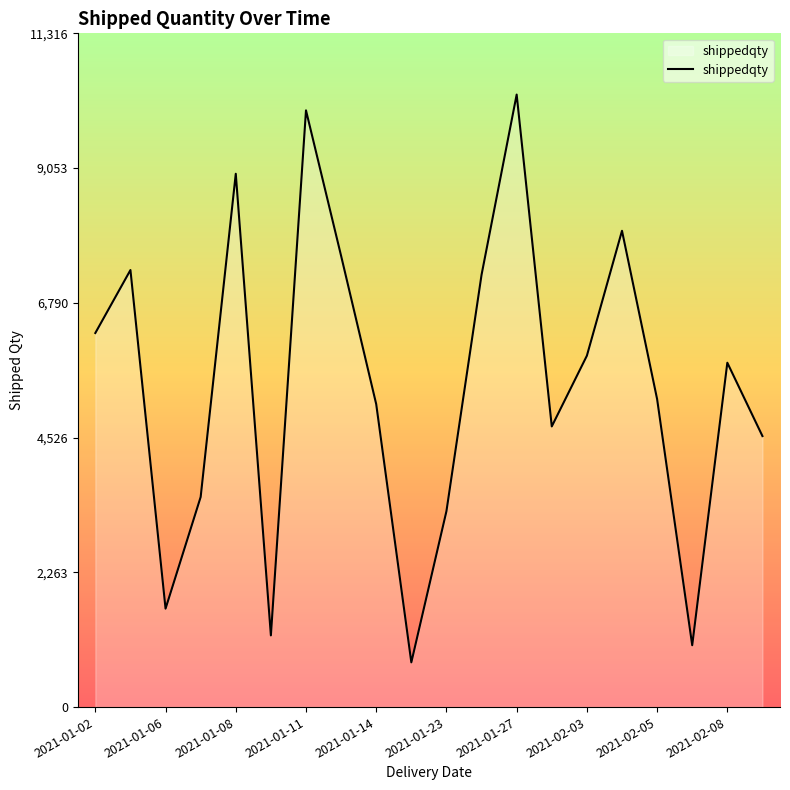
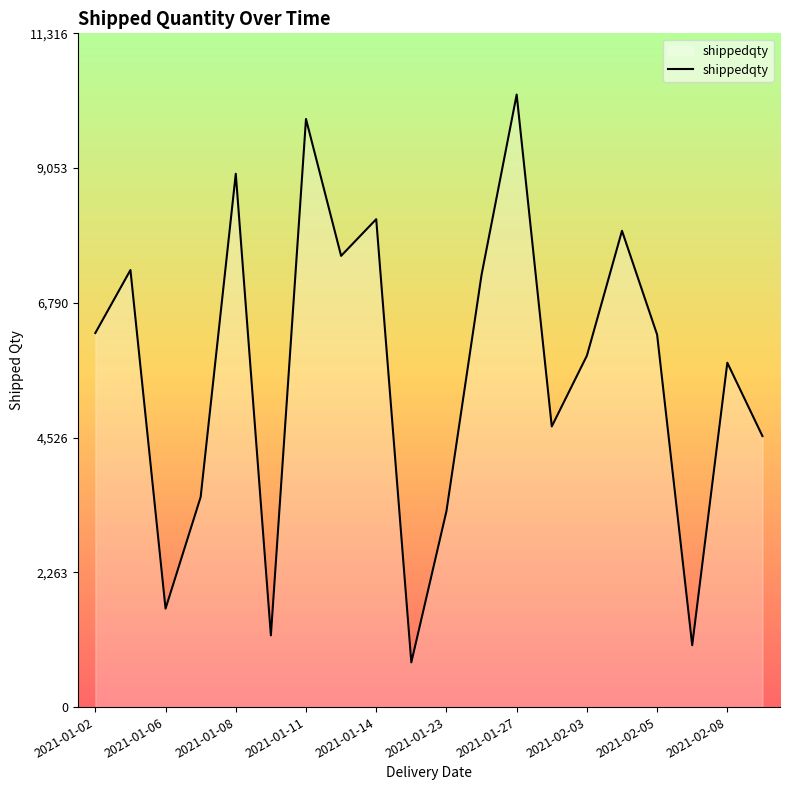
2021-01-11: 10,000 -> 9,900
2021-01-14: 5,100 -> 8,200
2021-02-05: 5,200 -> 6,300
